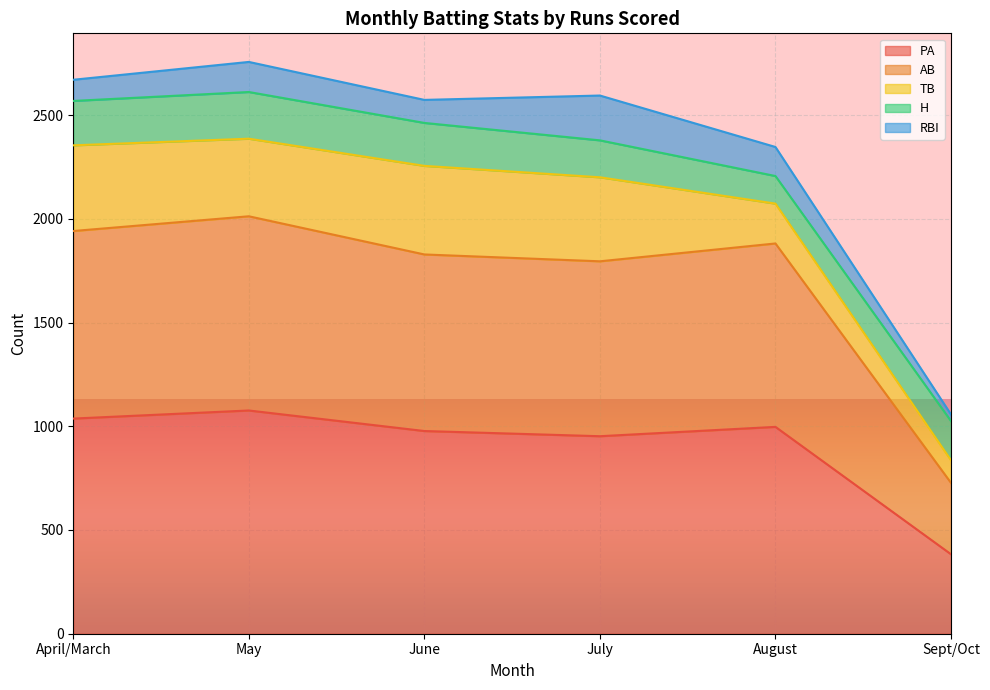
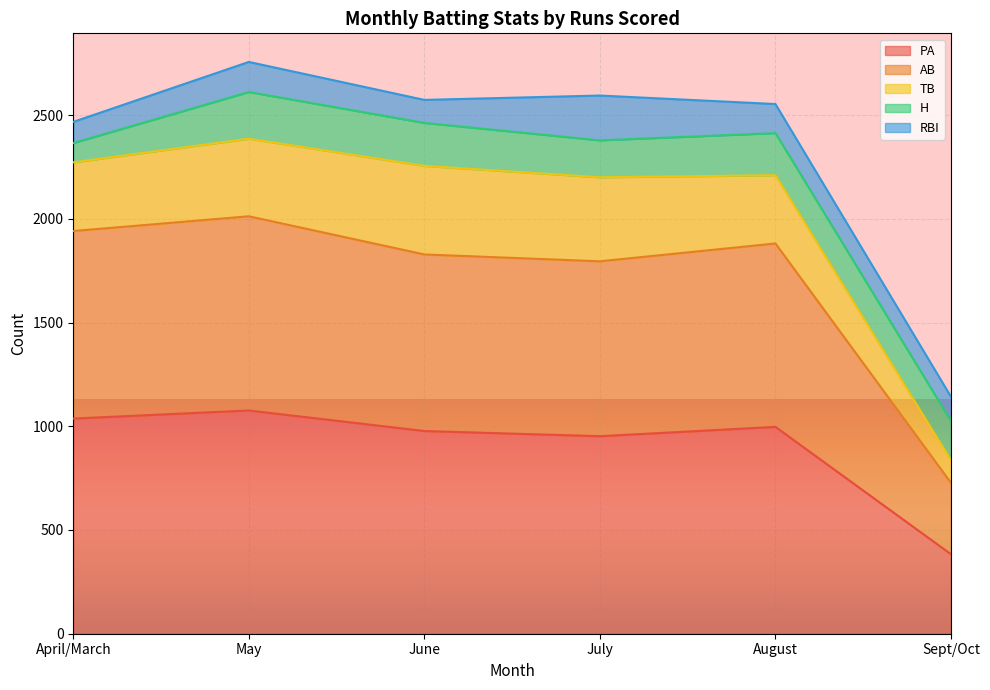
TB, April/March: 410 -> 330
H, April/March: 210 -> 90
TB, August: 190 -> 330
H, August: 130 -> 200
RBI, Sept/Oct: 30 -> 120
